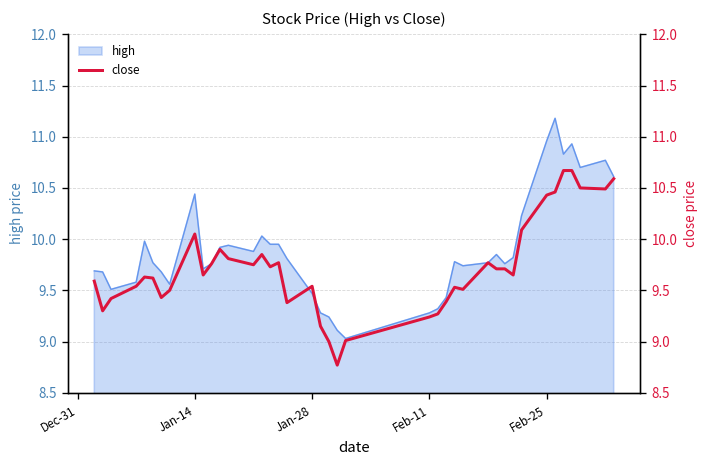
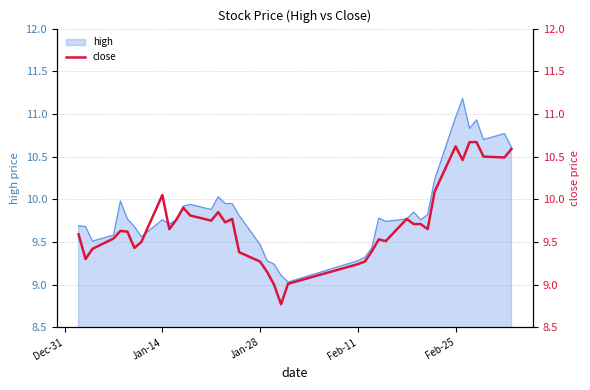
high, Jan-14: 10.4 -> 9.8
close, Jan-28: 9.5 -> 9.3
close, Feb-25: 10.4 -> 10.6
